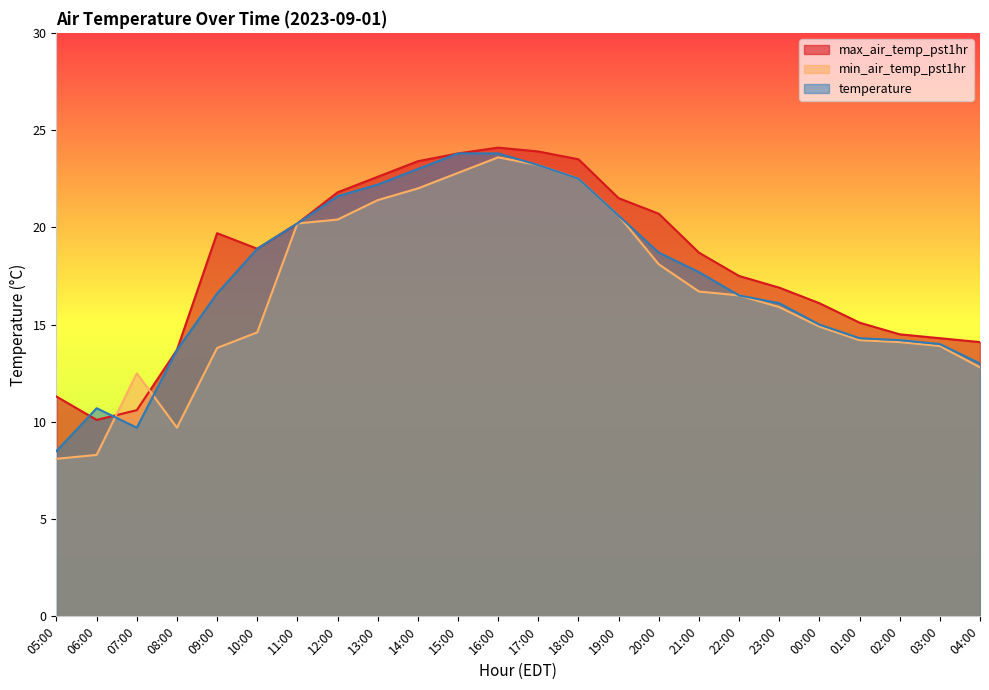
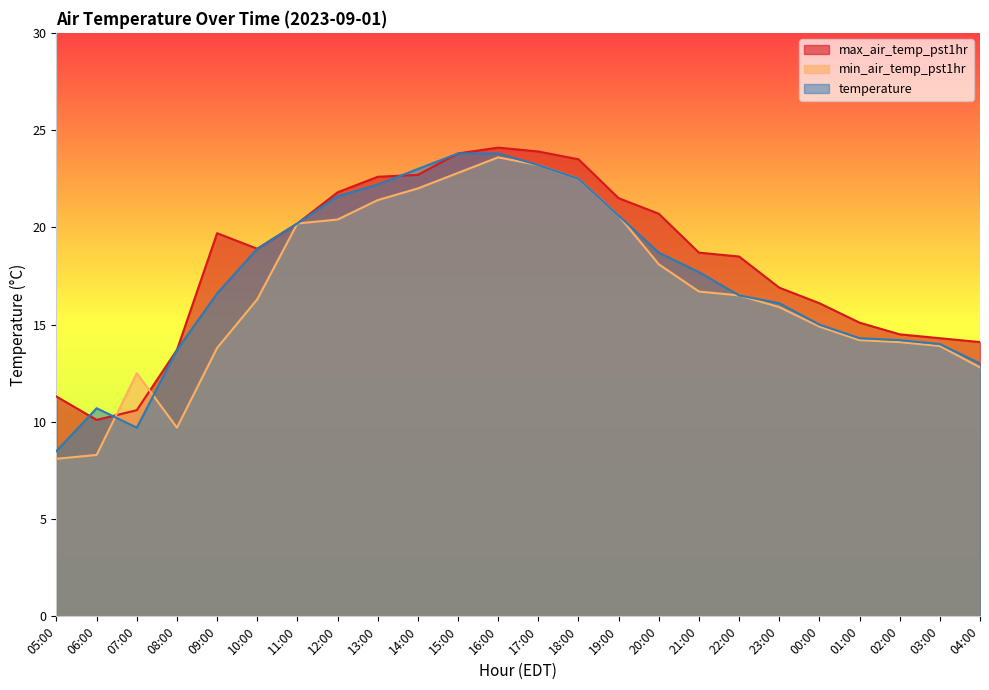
min_air_temp_pst1hr, 10:00: 14.6 -> 16.3
max_air_temp_pst1hr, 14:00: 23.4 -> 22.7
max_air_temp_pst1hr, 22:00: 17.5 -> 18.5
